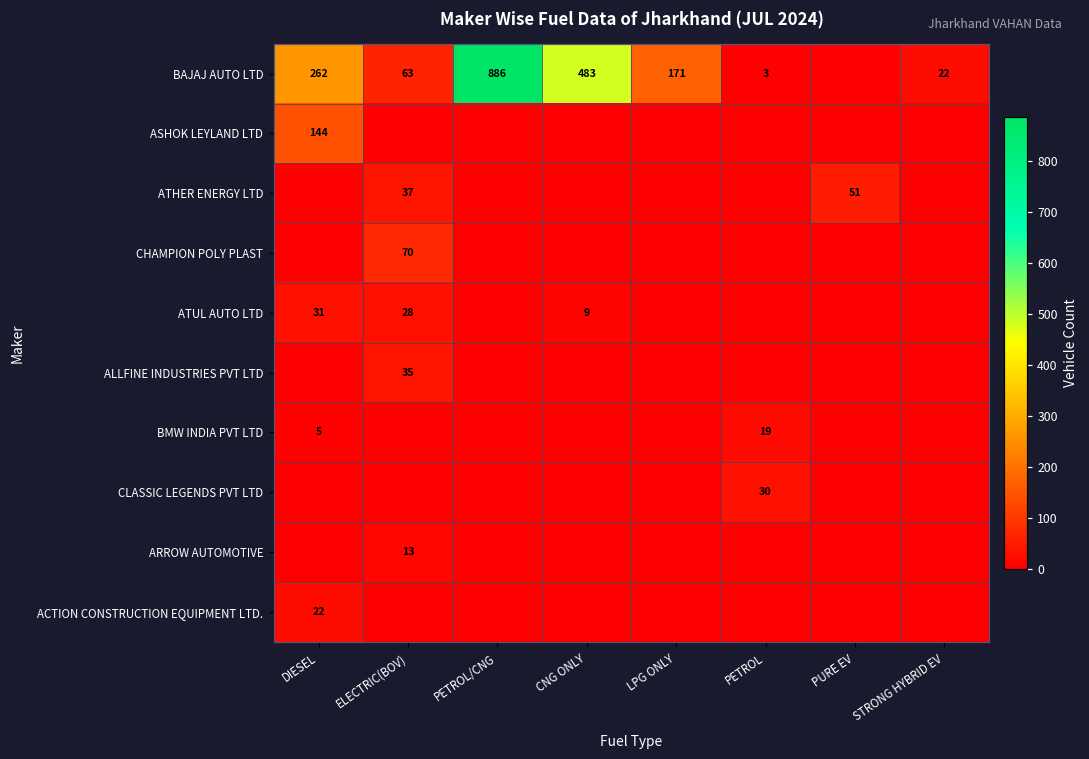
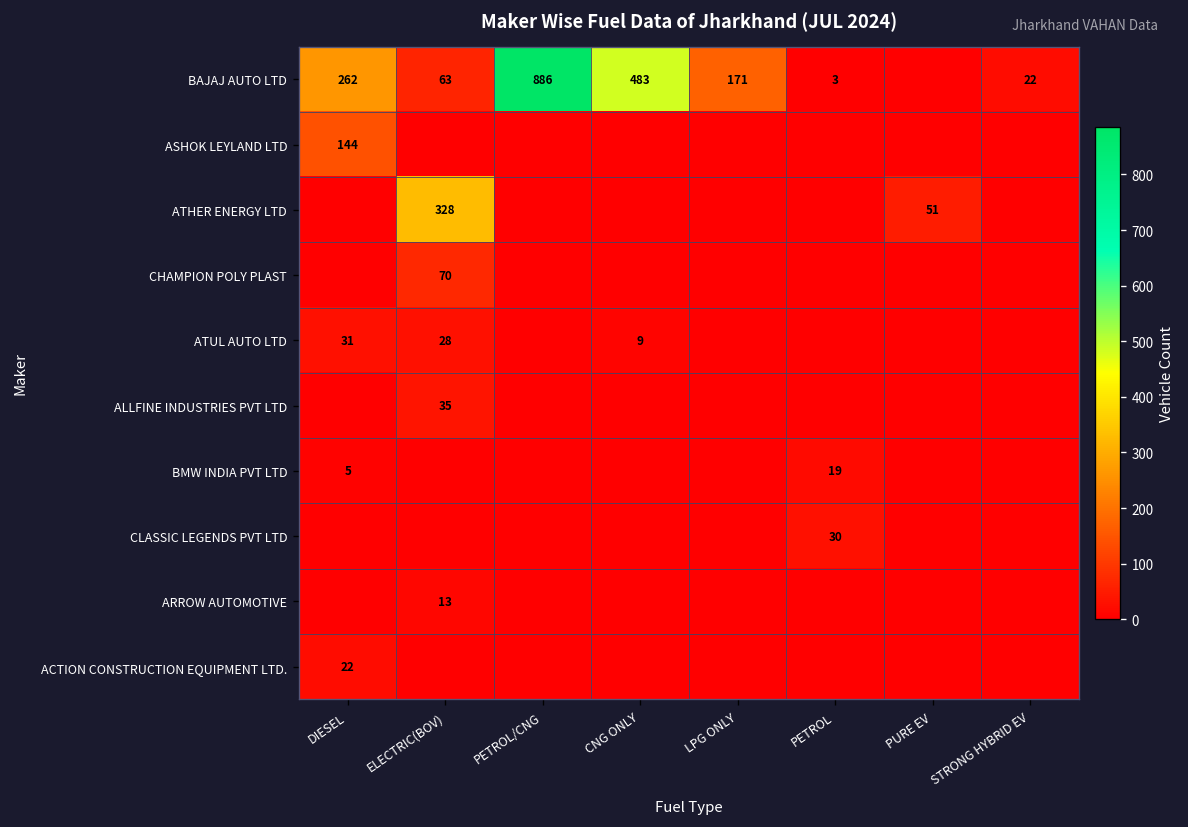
ATHER ENERGY LTD, ELECTRIC(BOV): 37 -> 328
